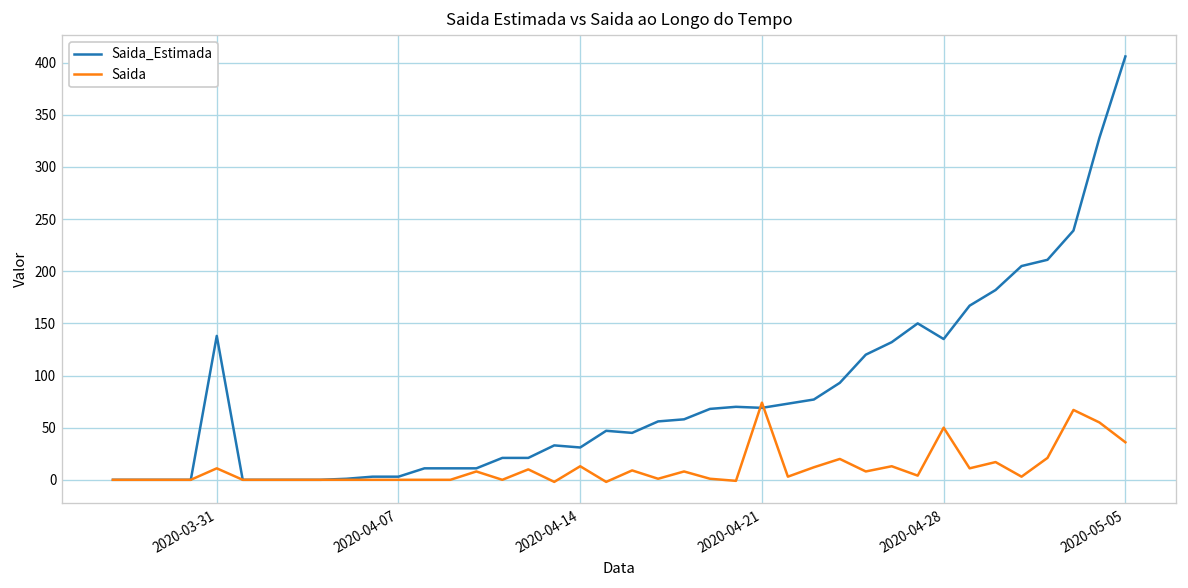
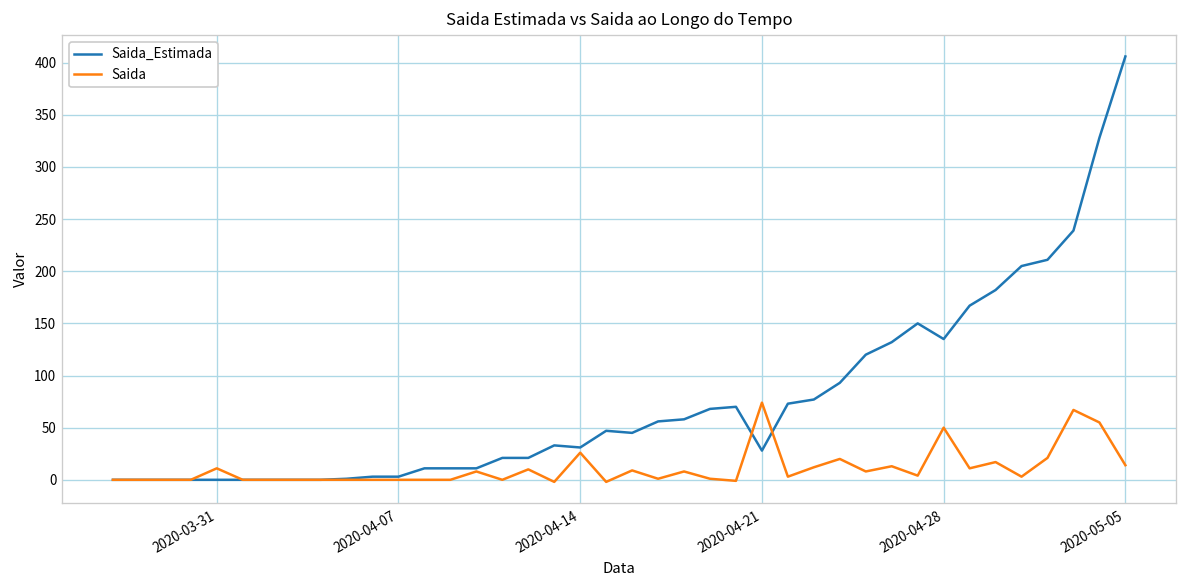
Saida_Estimada, 2020-03-31: 140 -> 0
Saida, 2020-04-14: 10 -> 30
Saida_Estimada, 2020-04-21: 70 -> 30
Saida, 2020-05-05: 40 -> 10
